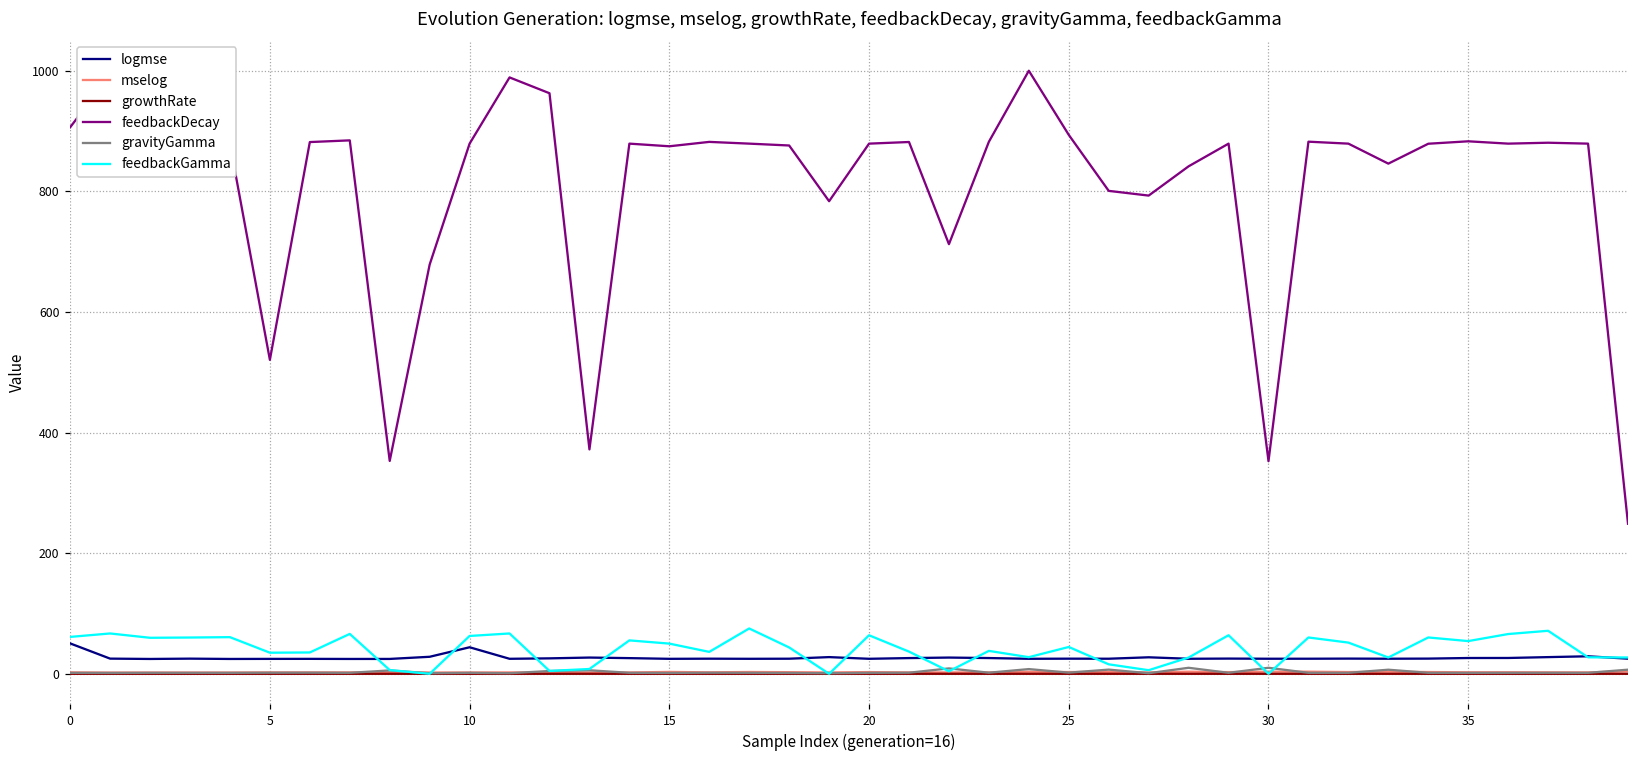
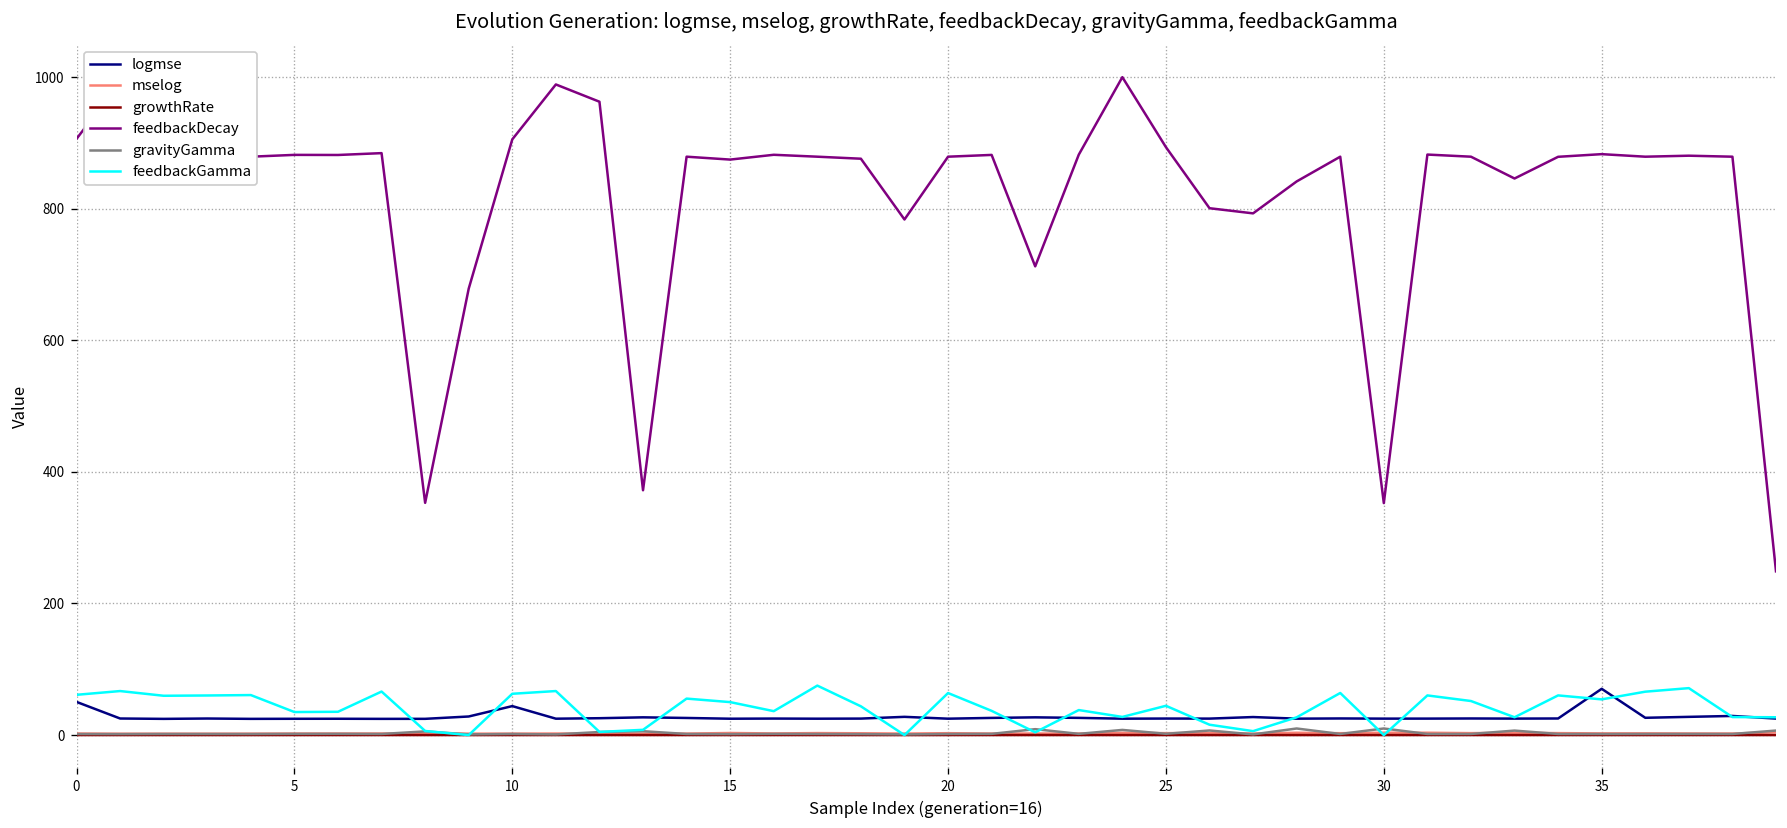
feedbackDecay, 5: 520 -> 880
feedbackDecay, 10: 880 -> 910
logmse, 35: 30 -> 70
